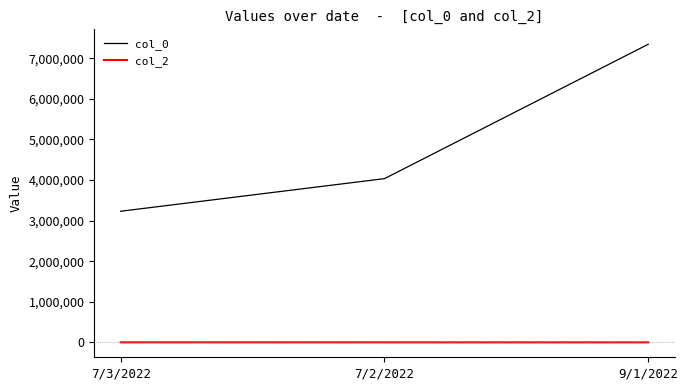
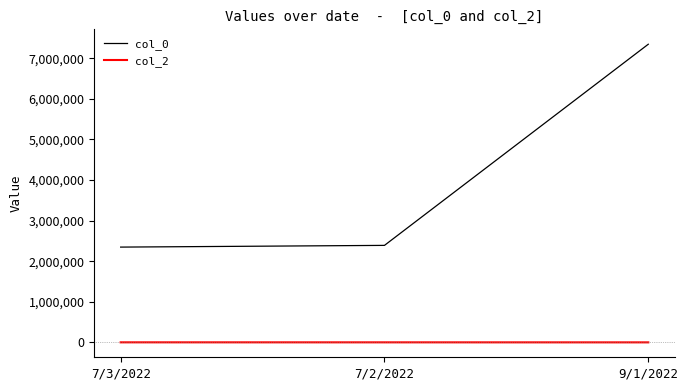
col_0, 7/3/2022: 3,200,000 -> 2,300,000
col_0, 7/2/2022: 4,000,000 -> 2,400,000
